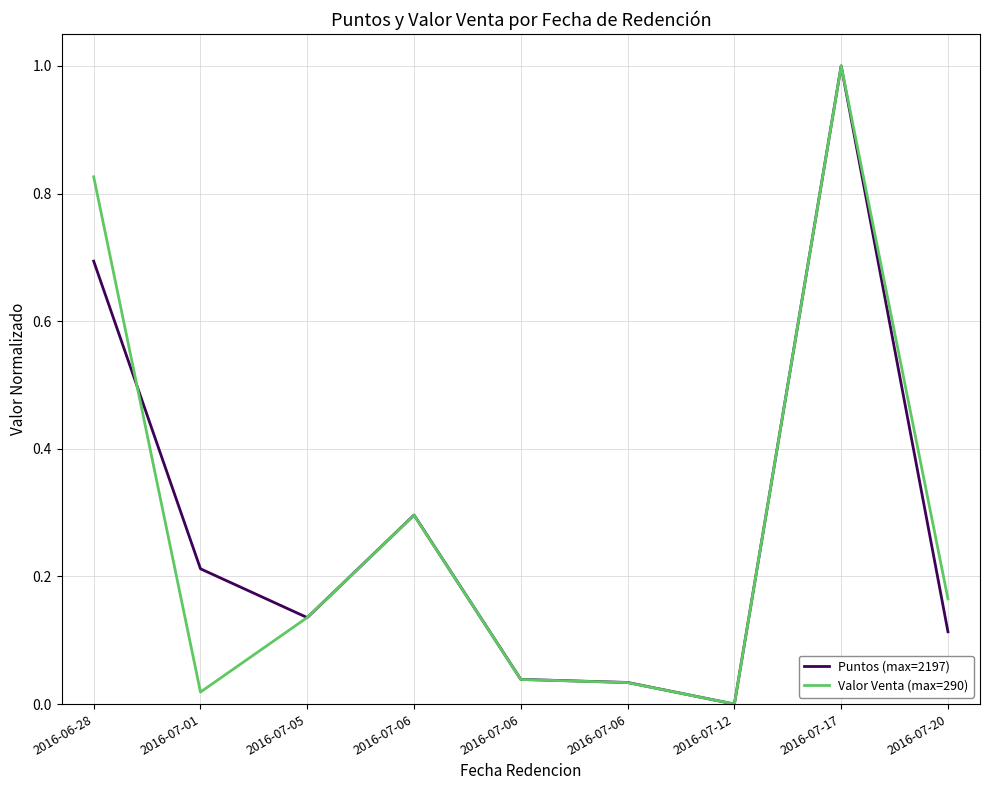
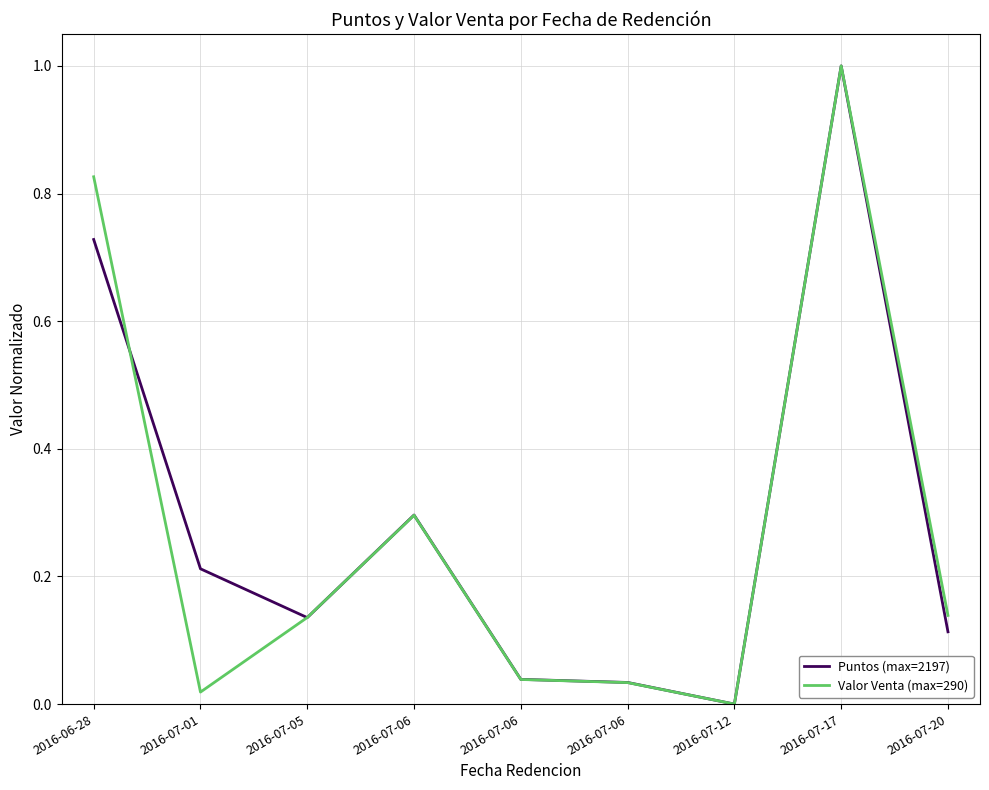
Puntos (max=2197), 2016-06-28: 0.69 -> 0.73
Valor Venta (max=290), 2016-07-20: 0.16 -> 0.14
